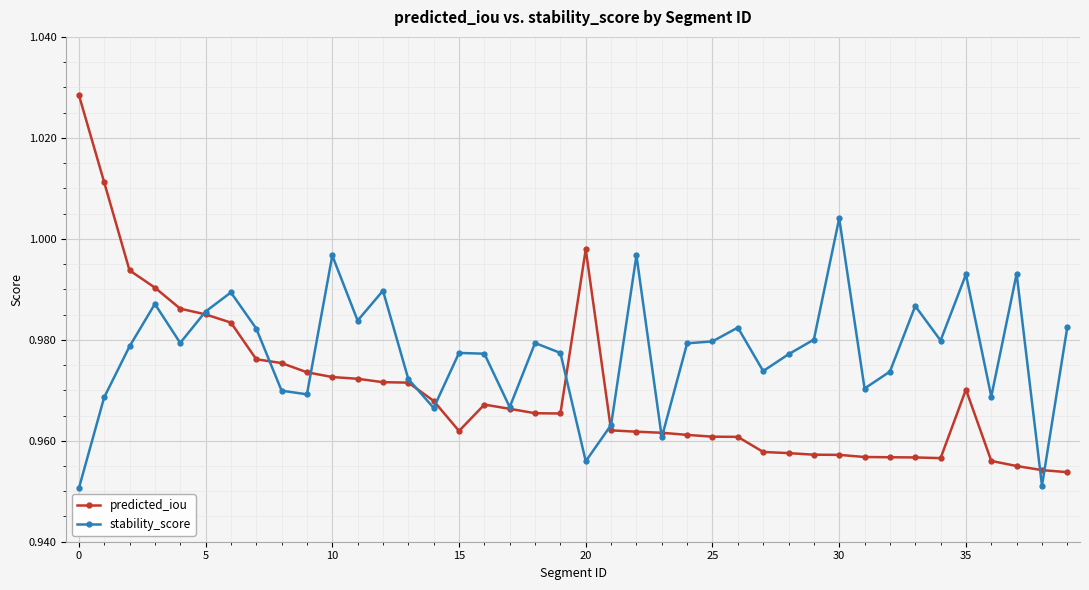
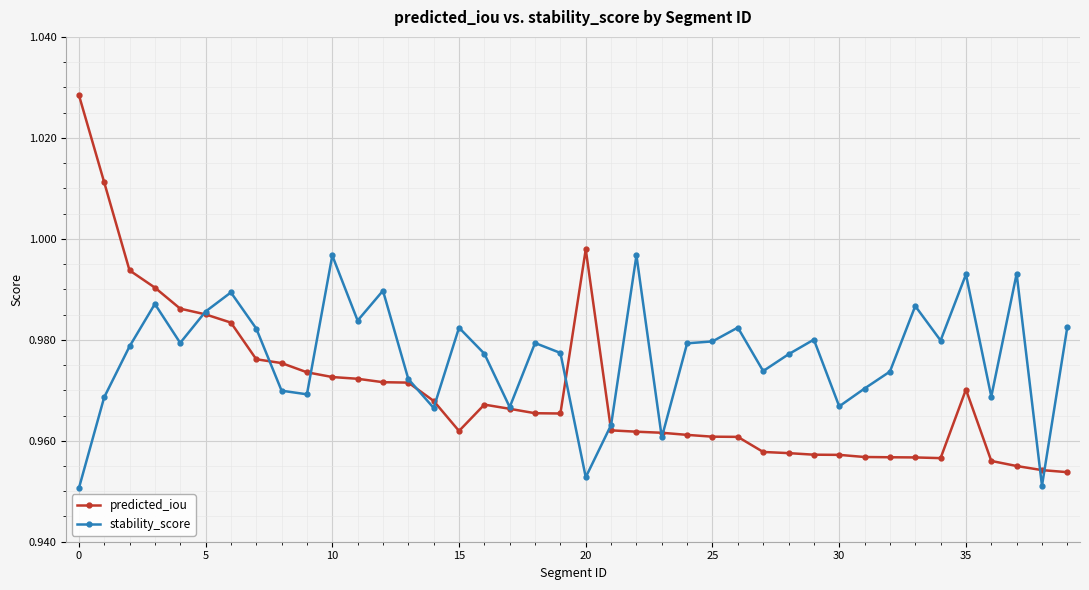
stability_score, 15: 0.977 -> 0.982
stability_score, 20: 0.956 -> 0.953
stability_score, 30: 1.004 -> 0.967
